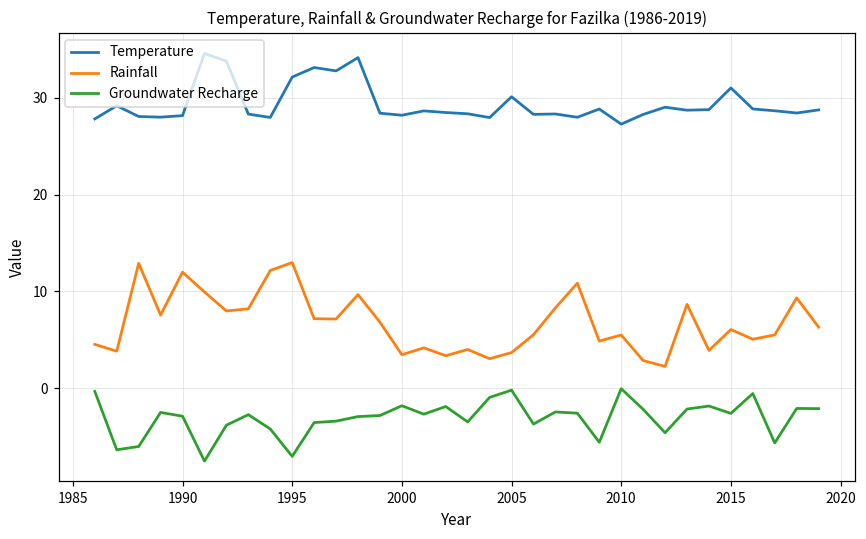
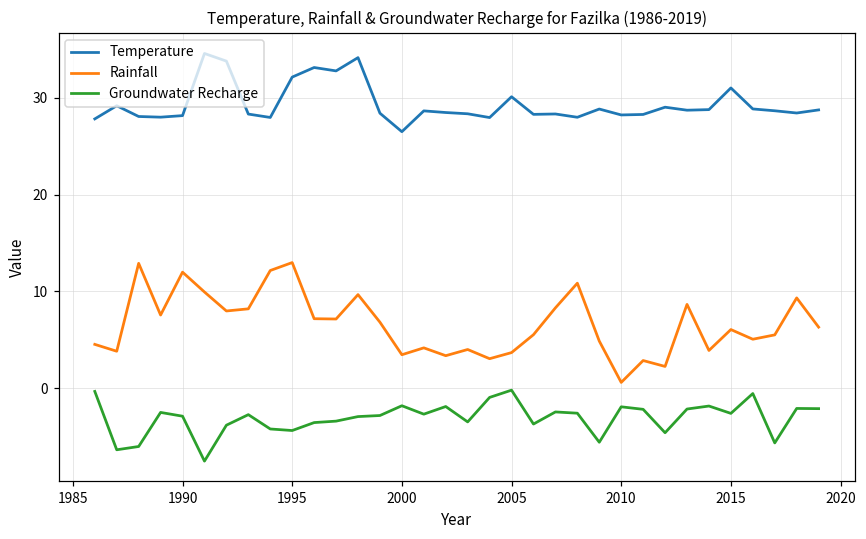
Groundwater Recharge, 1995: -7 -> -4
Temperature, 2000: 28 -> 27
Temperature, 2010: 27 -> 28
Rainfall, 2010: 6 -> 1
Groundwater Recharge, 2010: 0 -> -2
